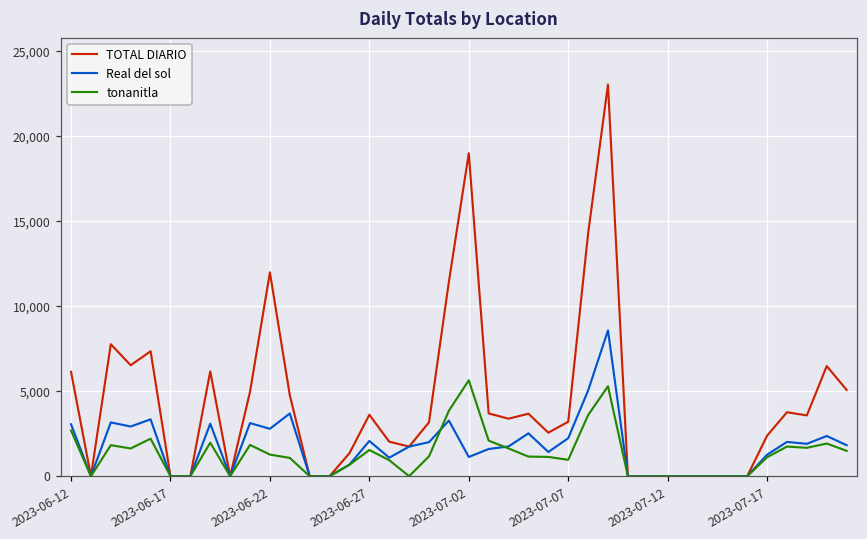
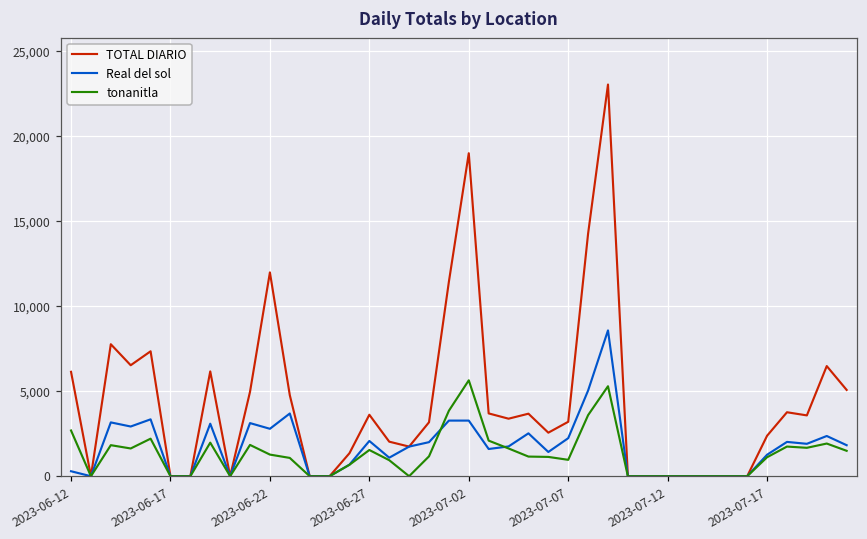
Real del sol, 2023-06-12: 3,100 -> 300
Real del sol, 2023-07-02: 1,100 -> 3,300
